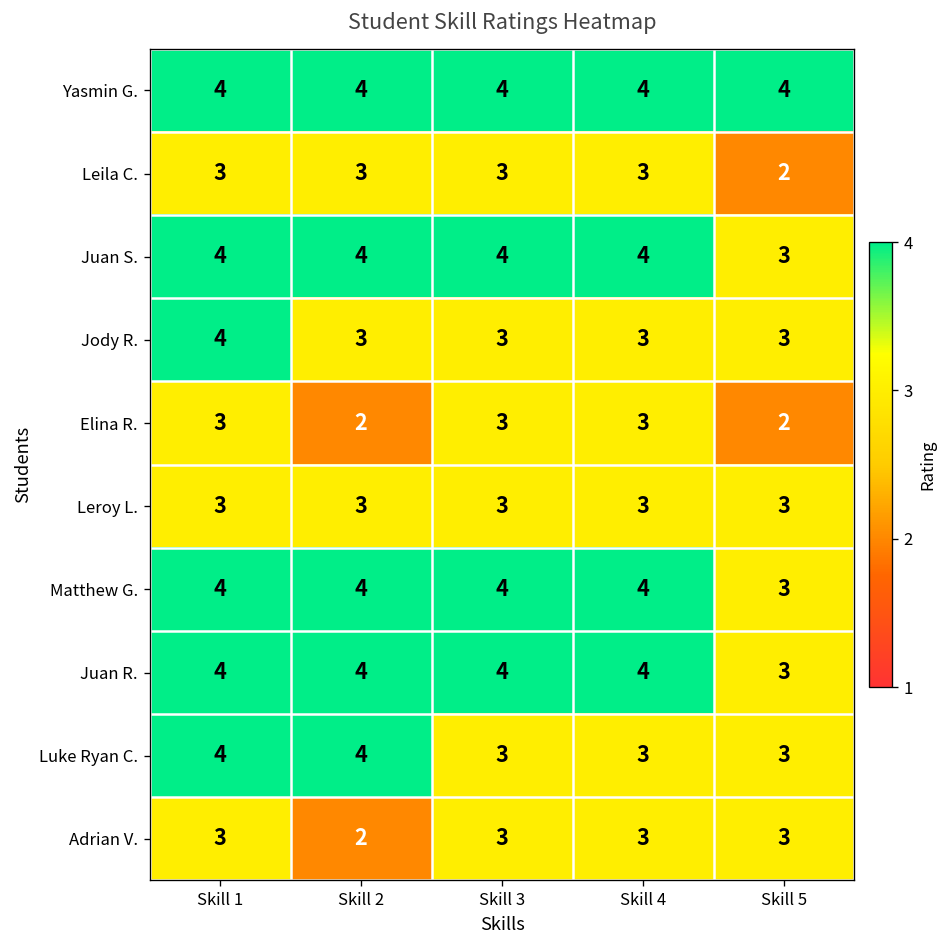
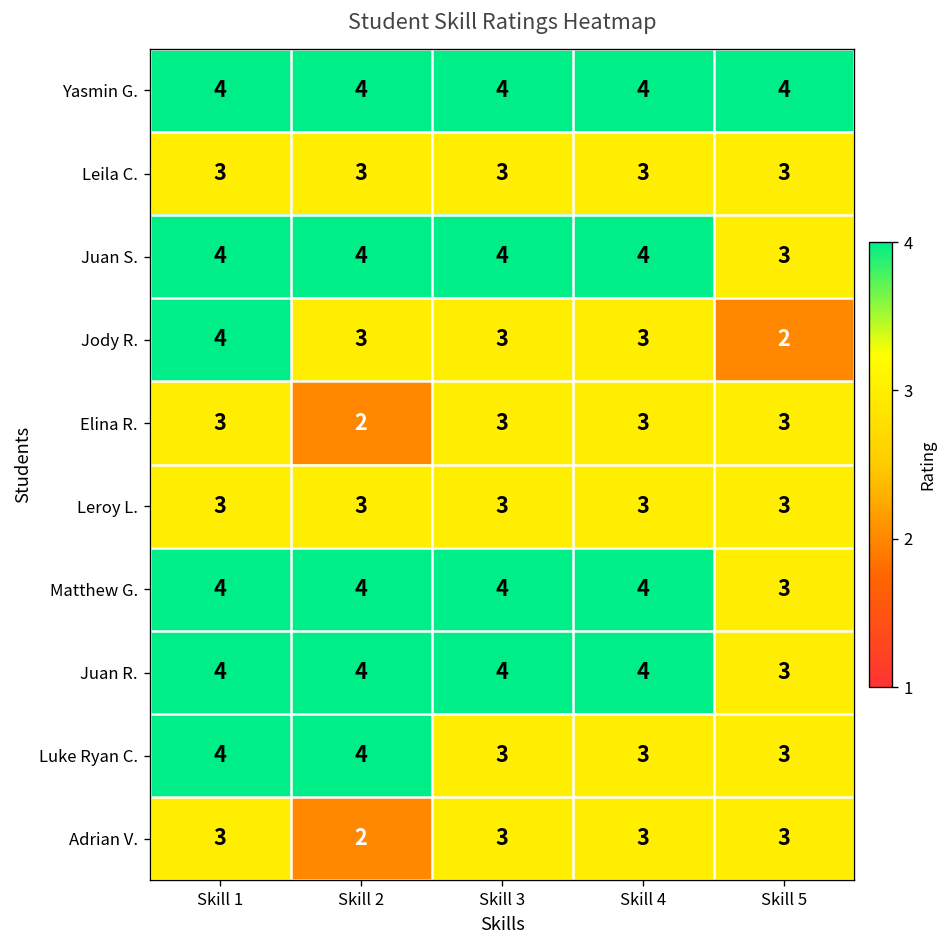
Leila C., Skill 5: 2 -> 3
Jody R., Skill 5: 3 -> 2
Elina R., Skill 5: 2 -> 3
